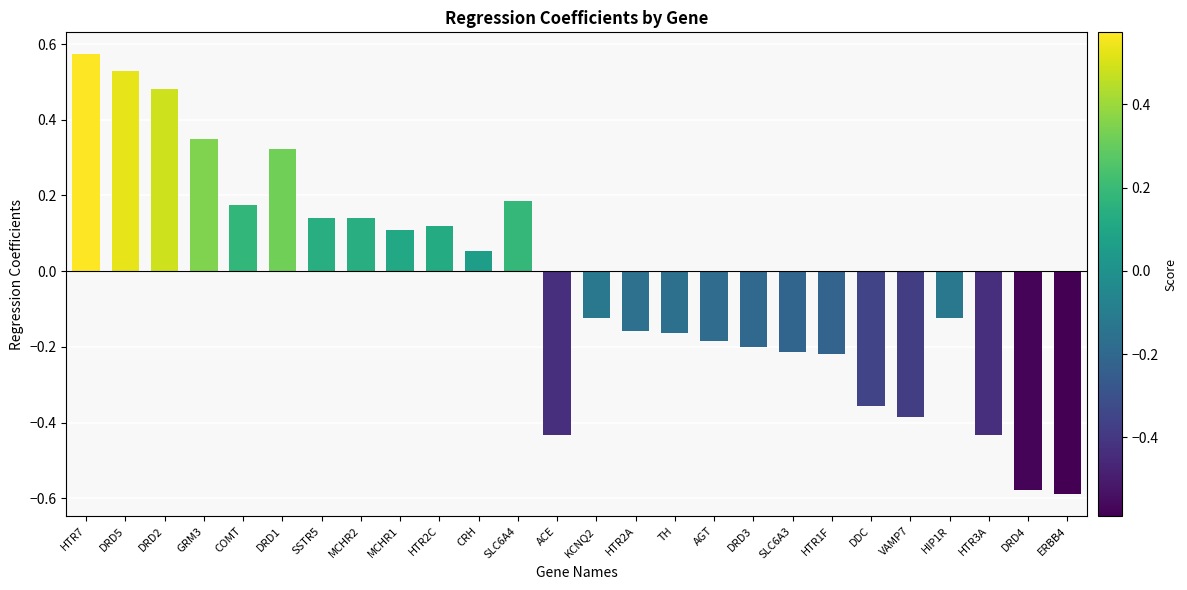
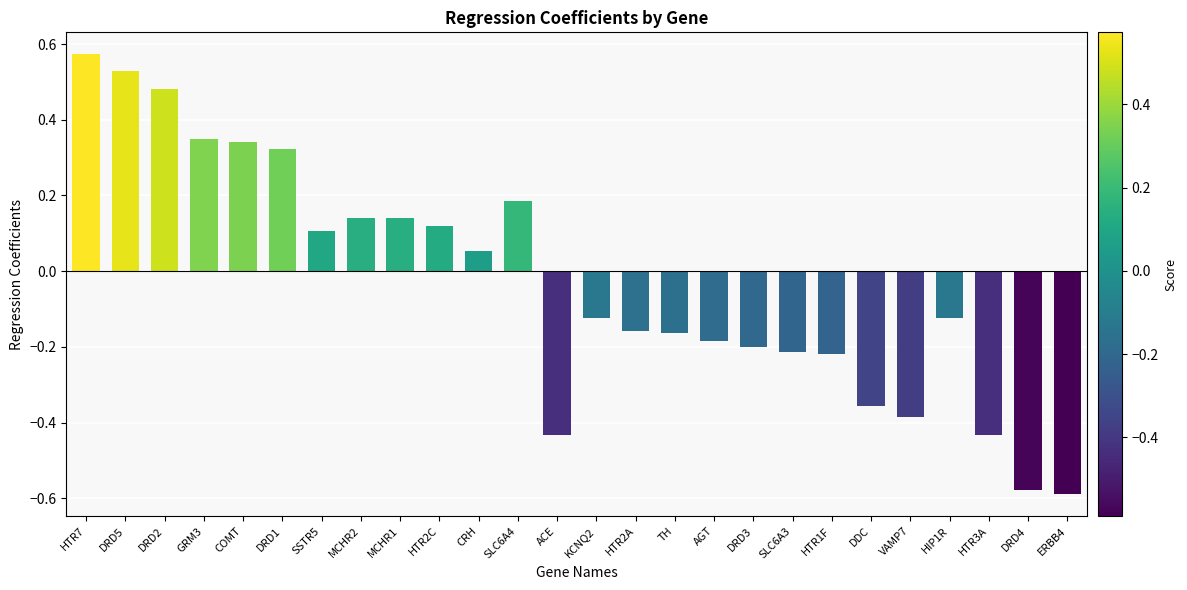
COMT: 0.17 -> 0.34
SSTR5: 0.14 -> 0.10
MCHR1: 0.11 -> 0.14
